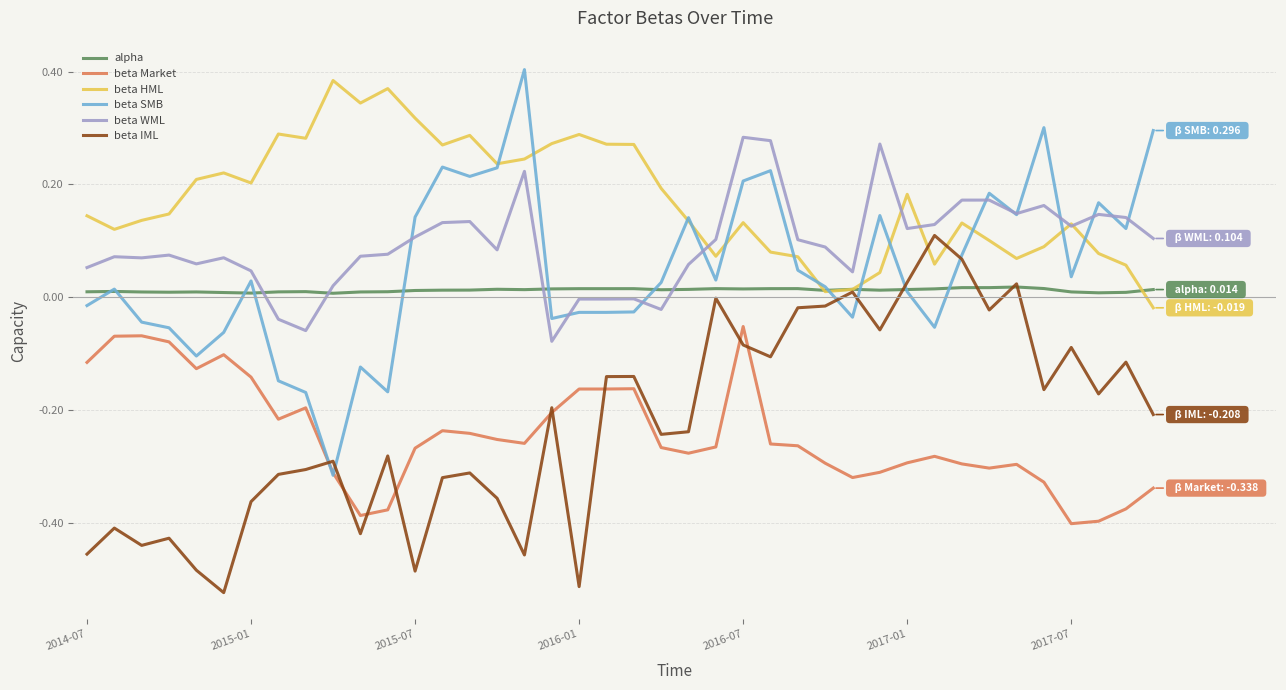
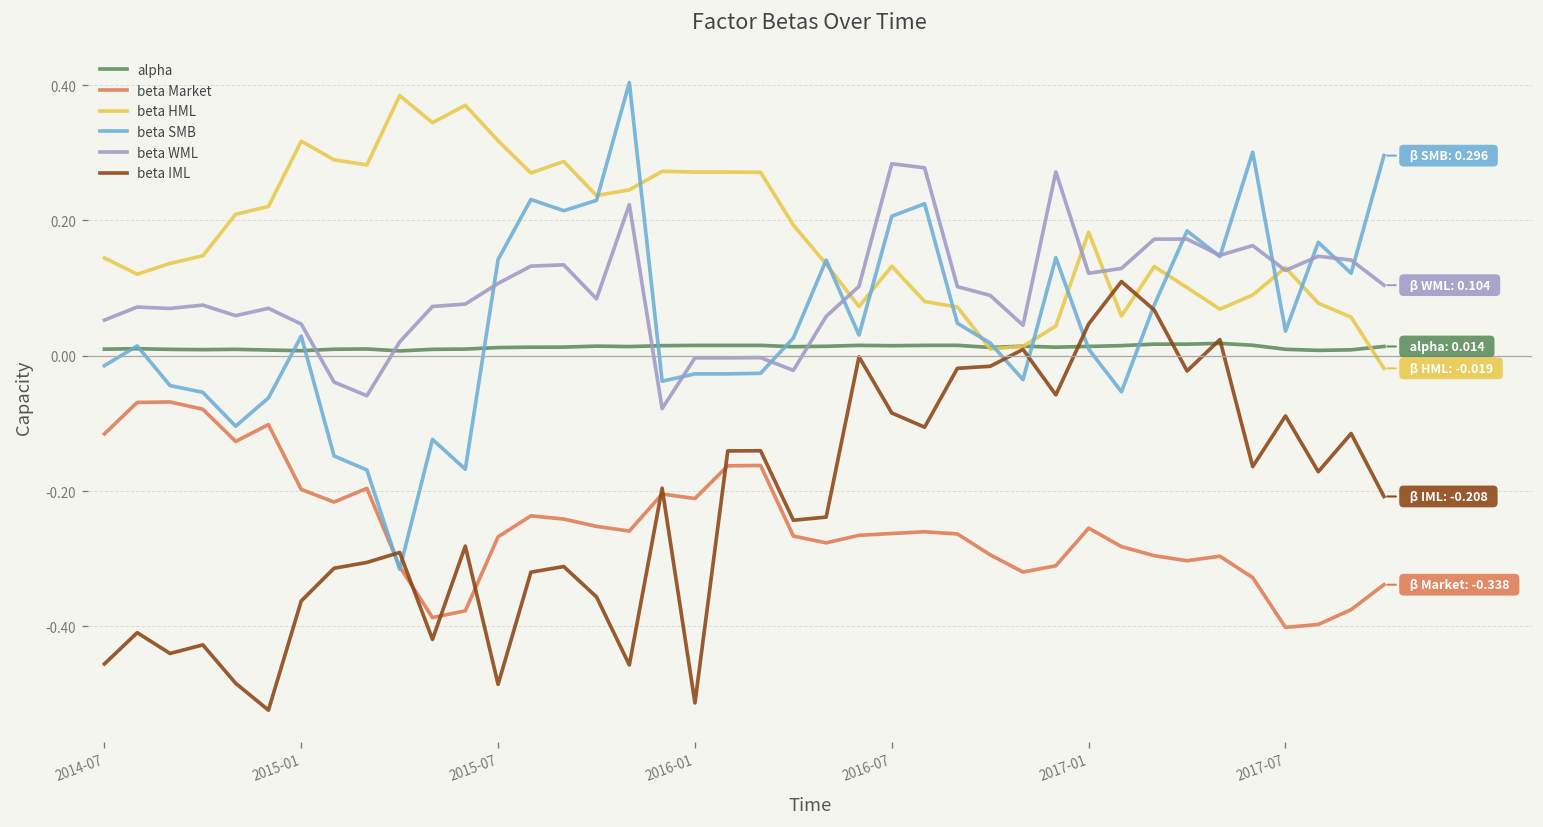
beta Market, 2015-01: -0.14 -> -0.20
beta HML, 2015-01: 0.20 -> 0.32
beta Market, 2016-01: -0.16 -> -0.21
beta HML, 2016-01: 0.29 -> 0.27
beta Market, 2016-07: -0.05 -> -0.26
beta Market, 2017-01: -0.29 -> -0.25
beta IML, 2017-01: 0.03 -> 0.05
